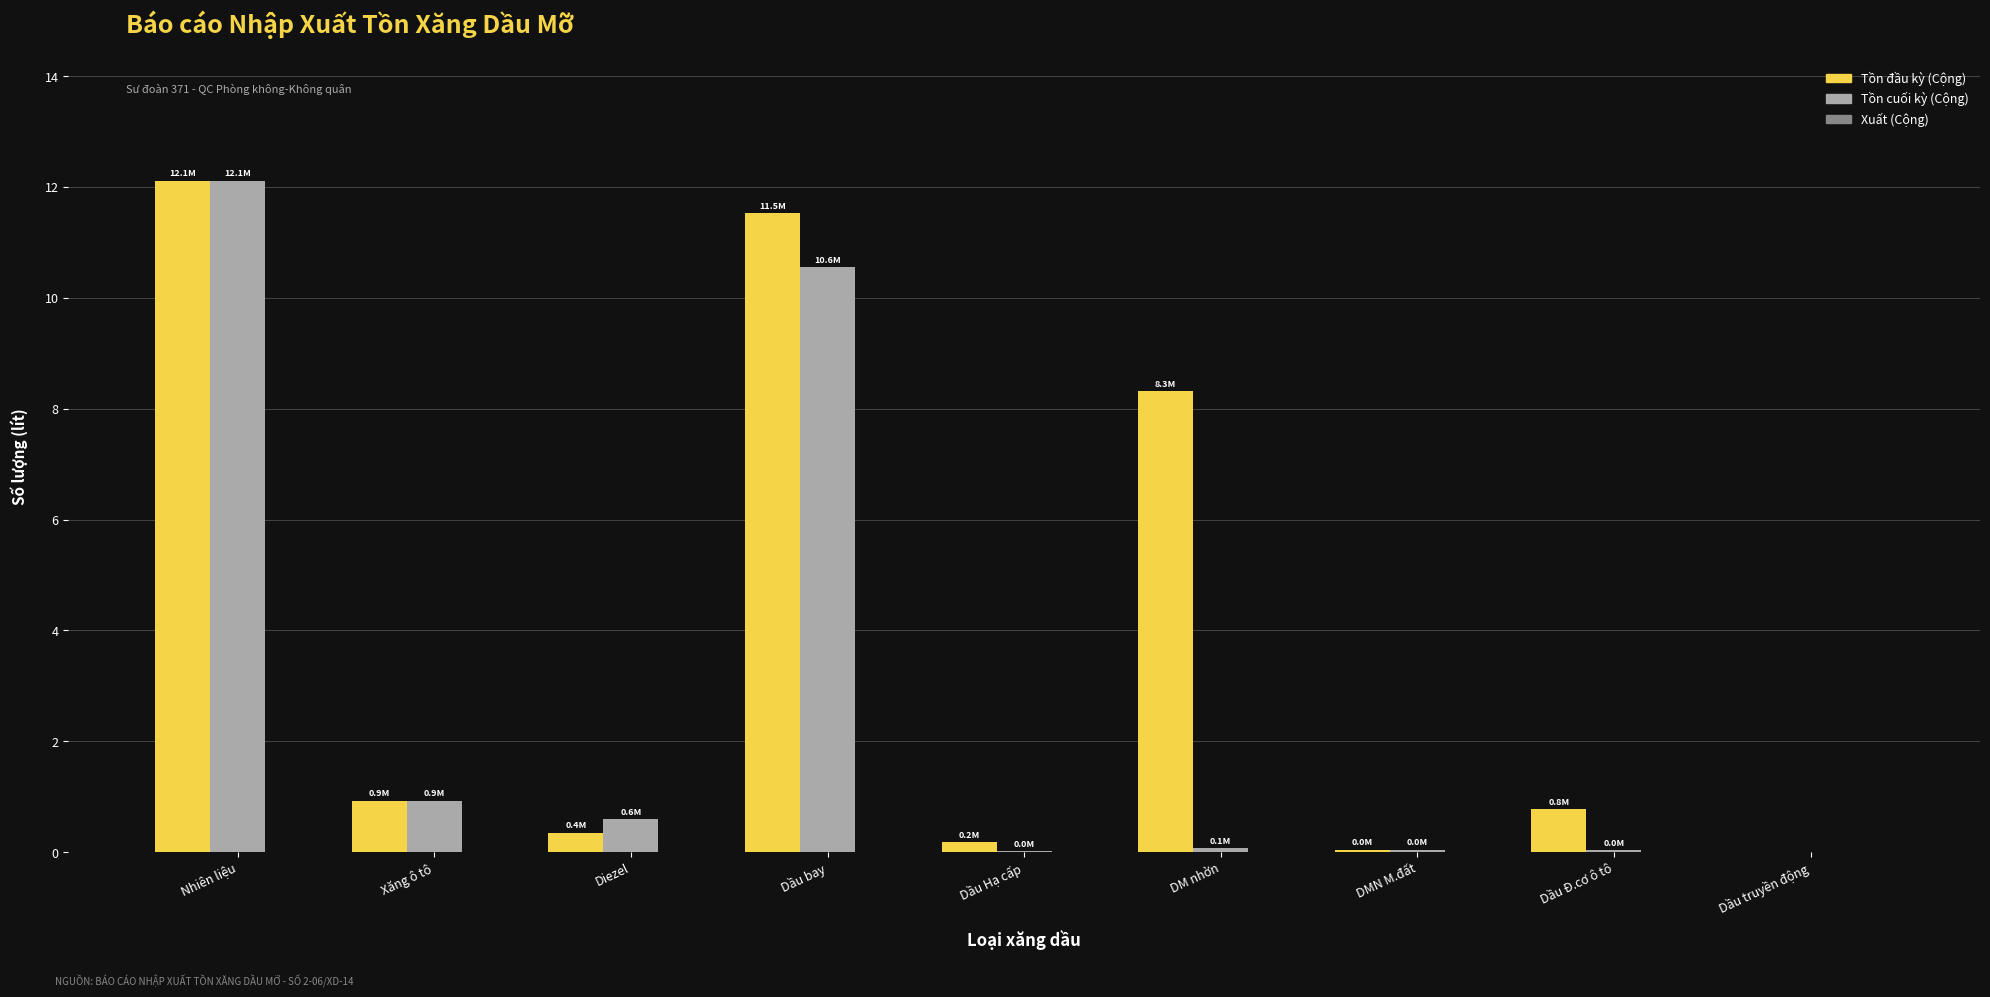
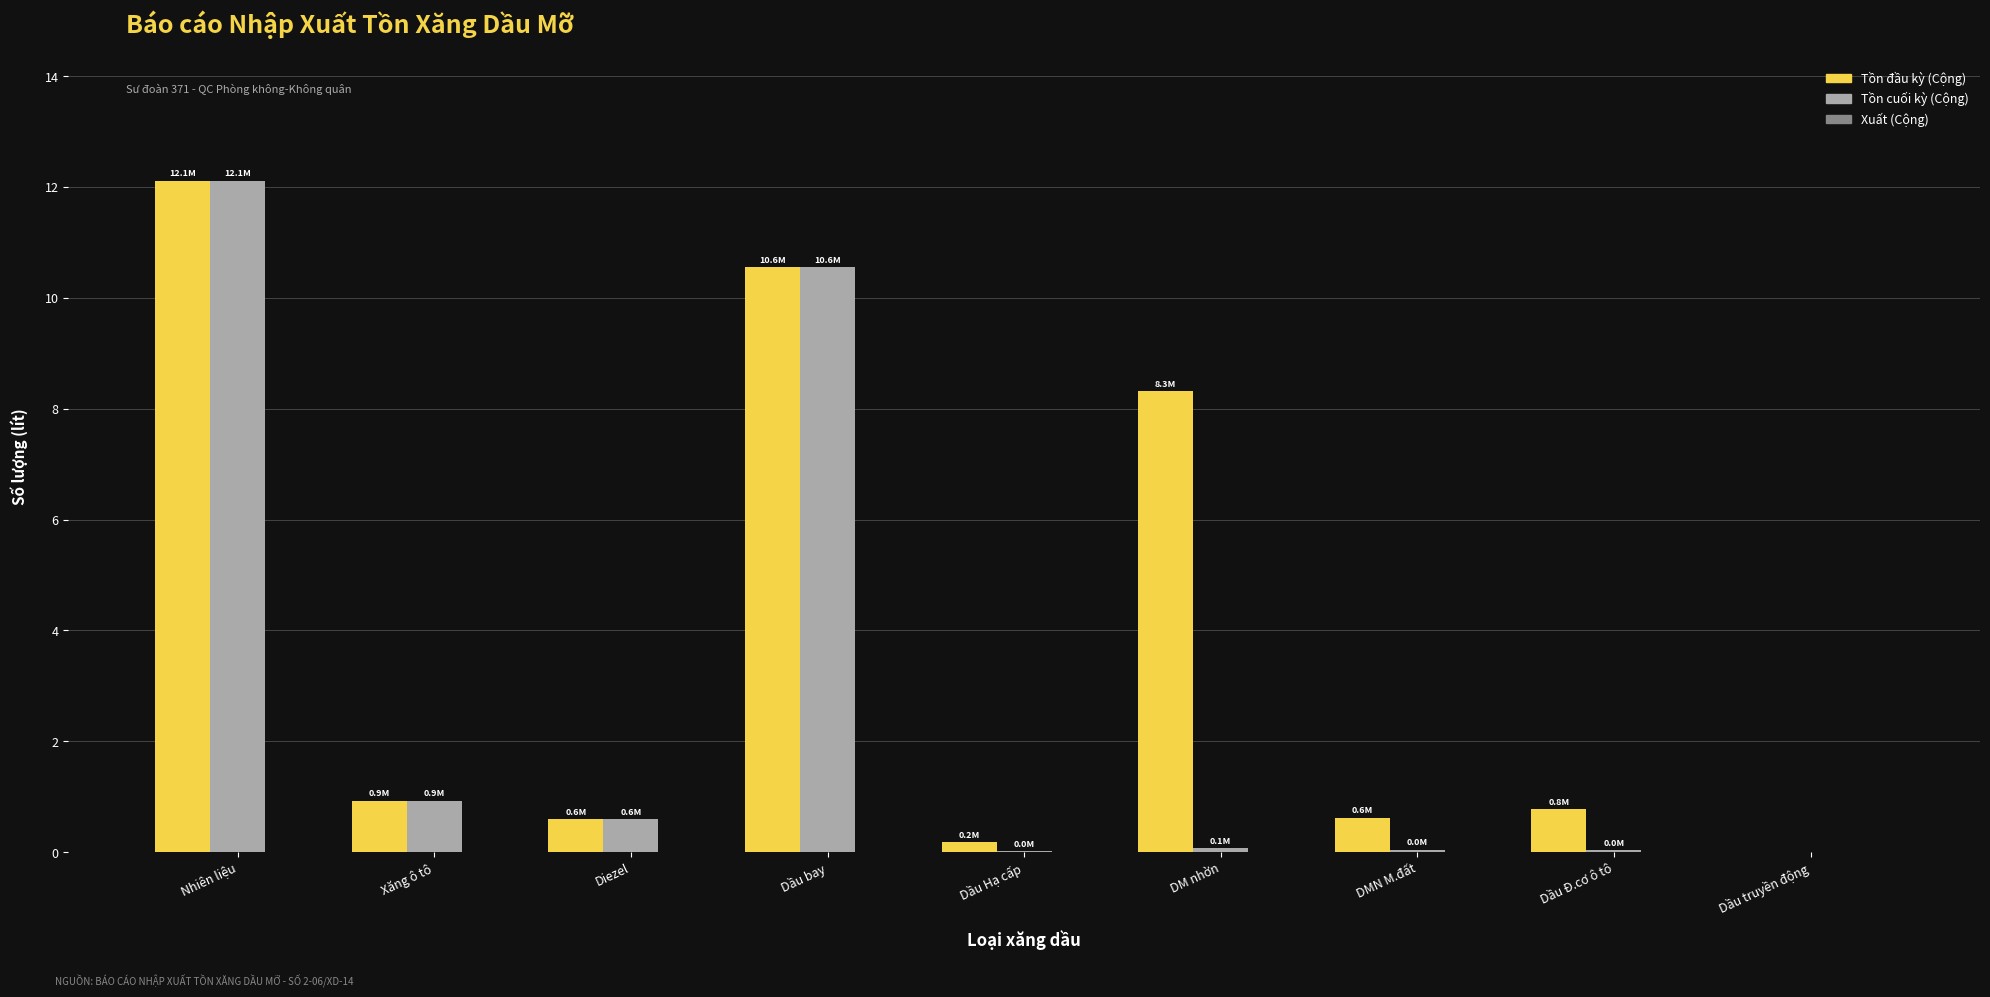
Tồn đầu kỳ (Cộng), Diezel: 0.4M -> 0.6M
Tồn đầu kỳ (Cộng), Dầu bay: 11.5M -> 10.6M
Tồn đầu kỳ (Cộng), DMN M.đất: 0.0M -> 0.6M
